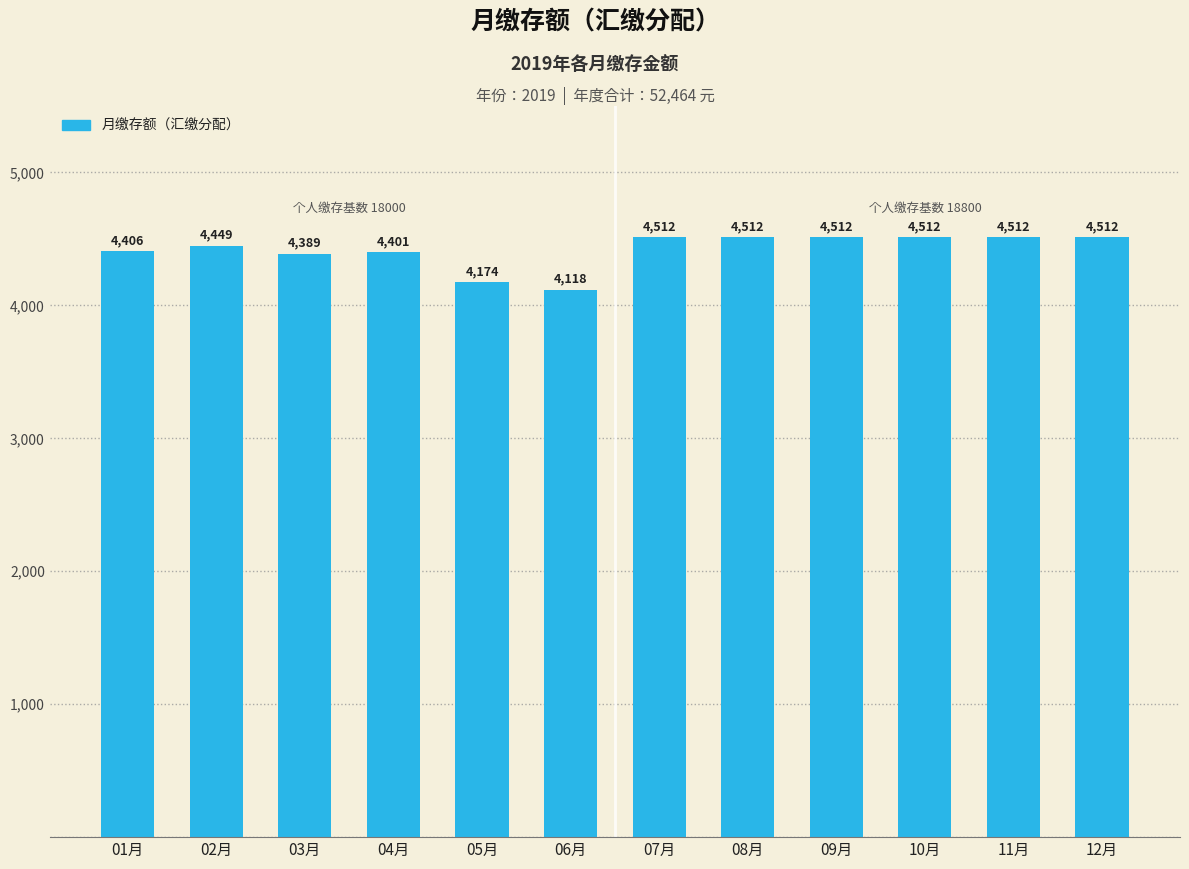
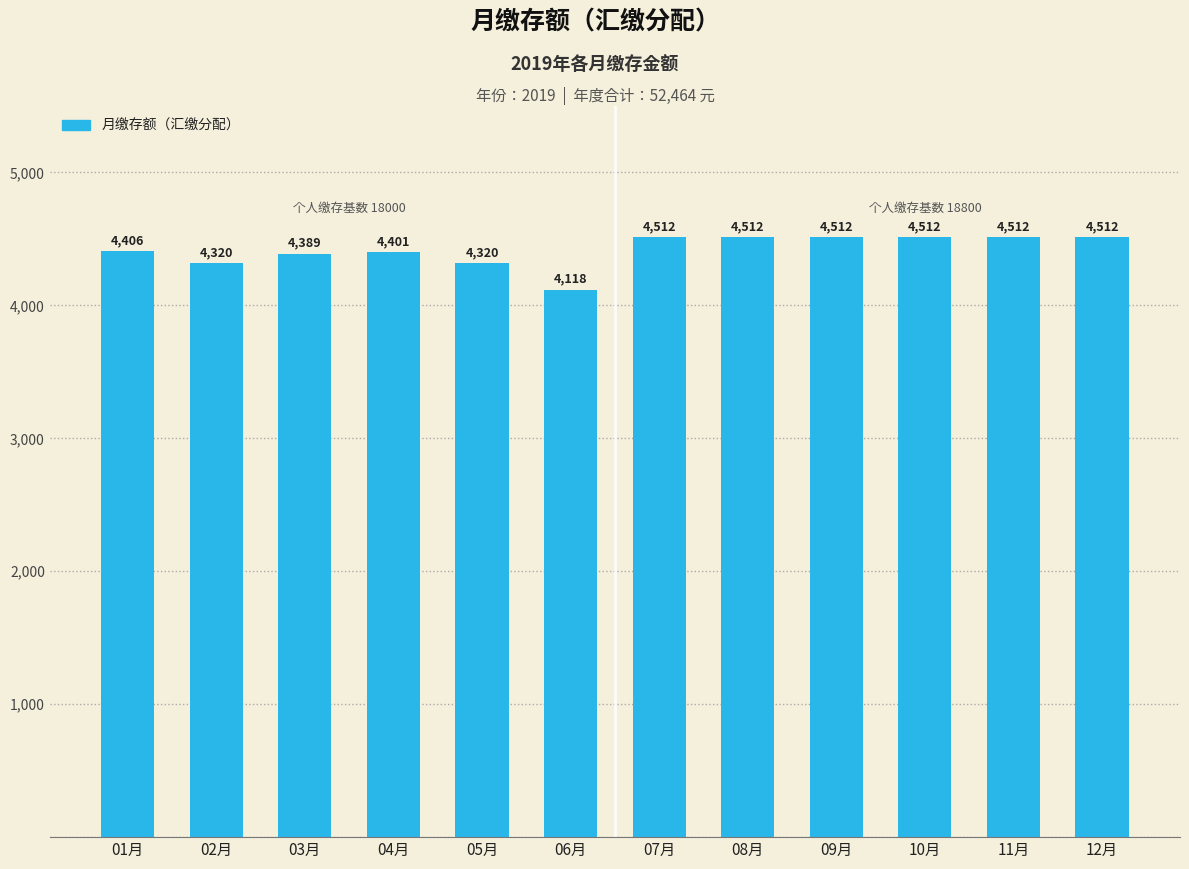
02月: 4,449 -> 4,320
05月: 4,174 -> 4,320
